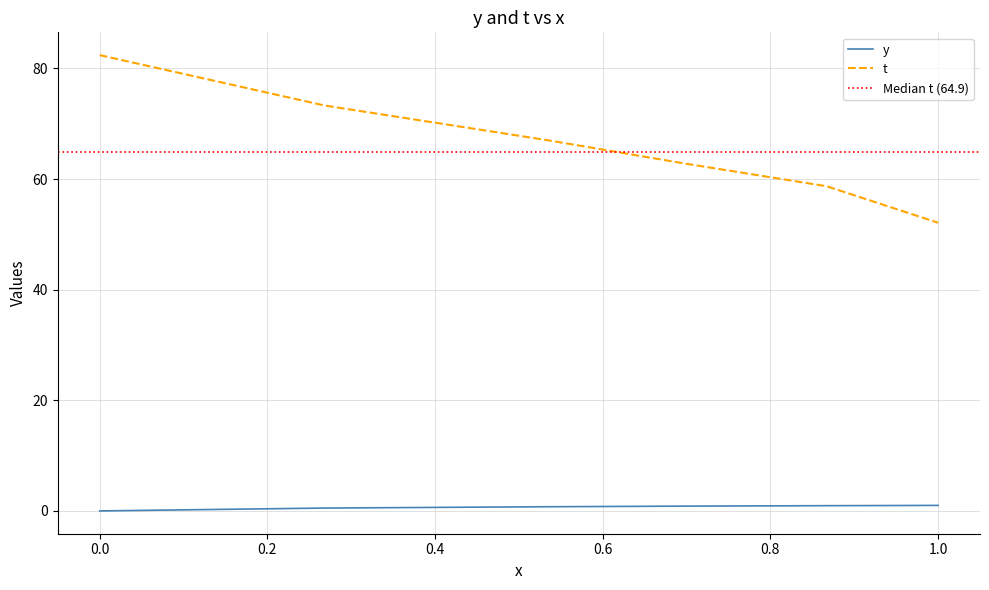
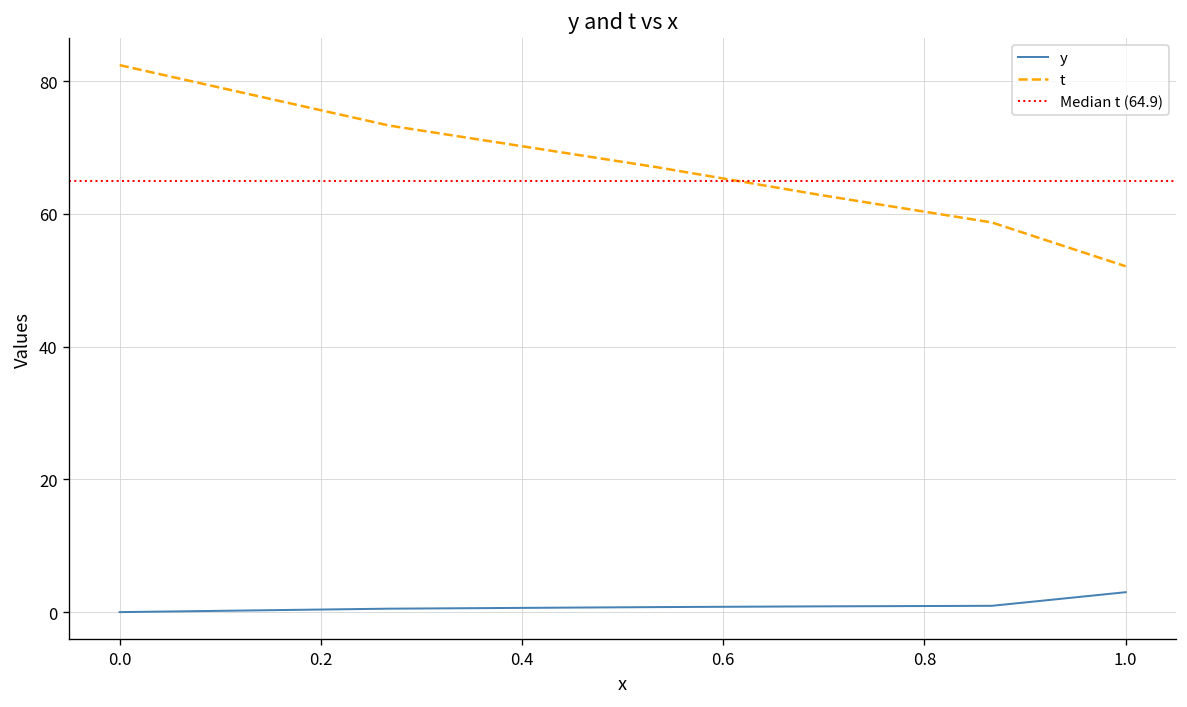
y, 1.0: 1 -> 3
